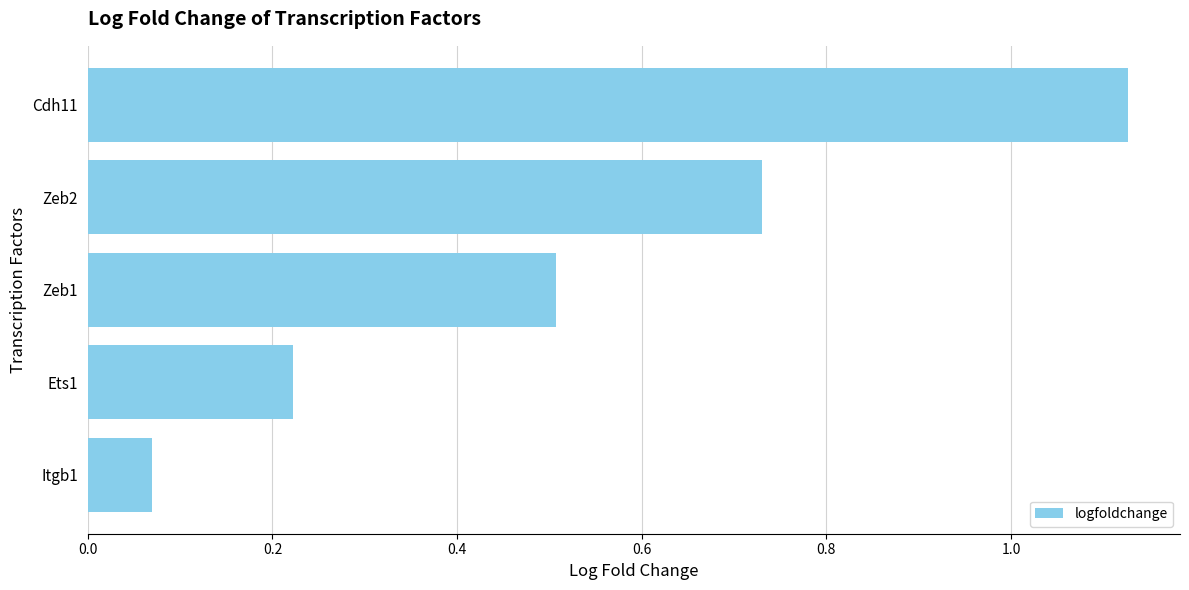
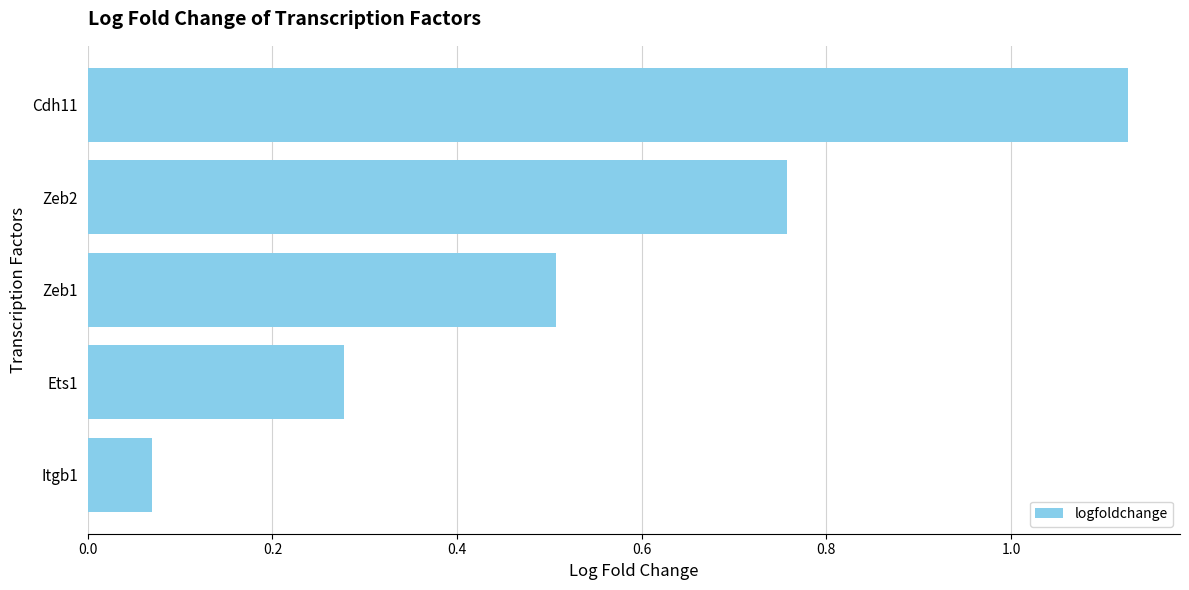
Zeb2: 0.73 -> 0.76
Ets1: 0.22 -> 0.28
